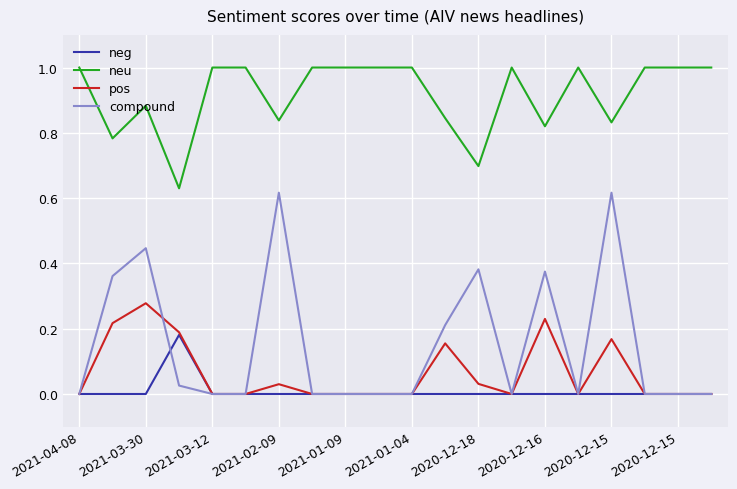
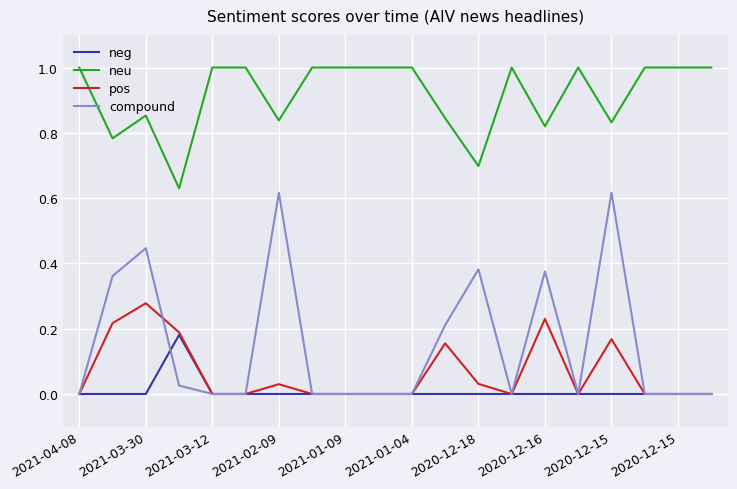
neu, 2021-03-30: 0.88 -> 0.85
